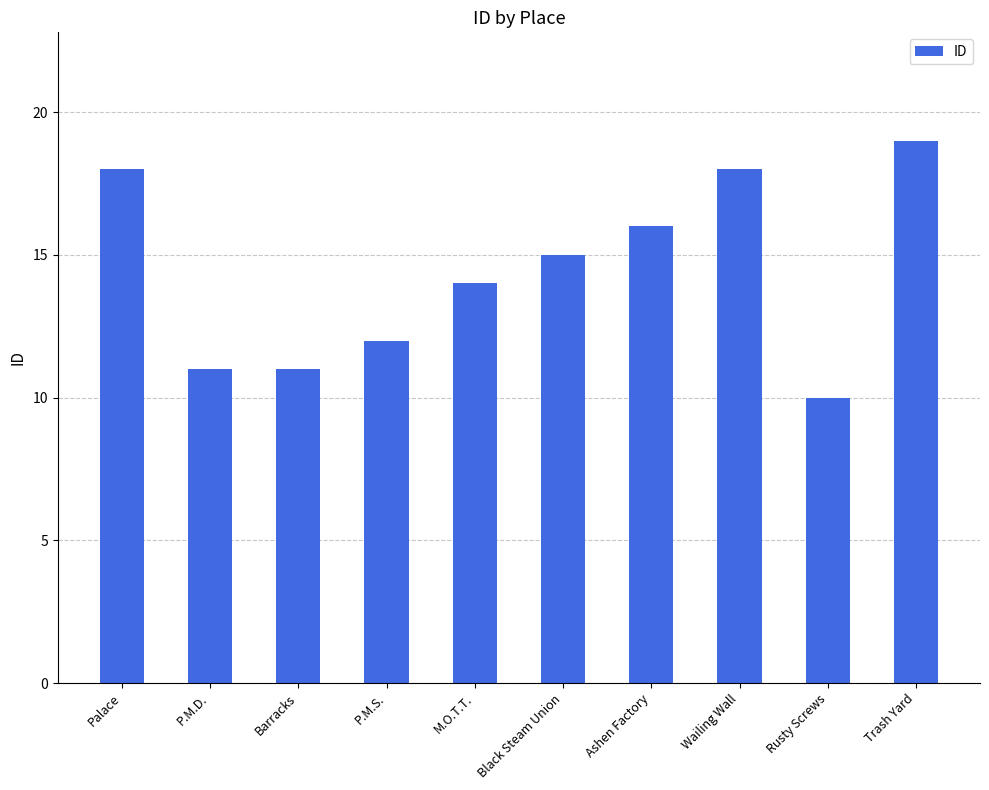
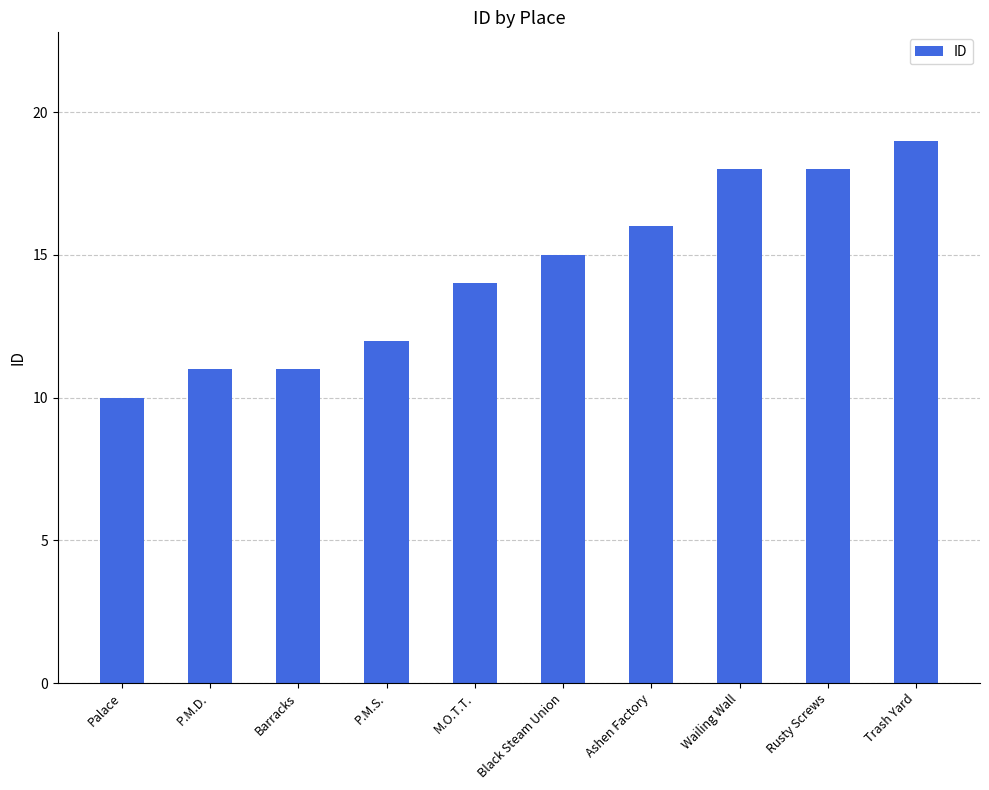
Palace: 18 -> 10
Rusty Screws: 10 -> 18
